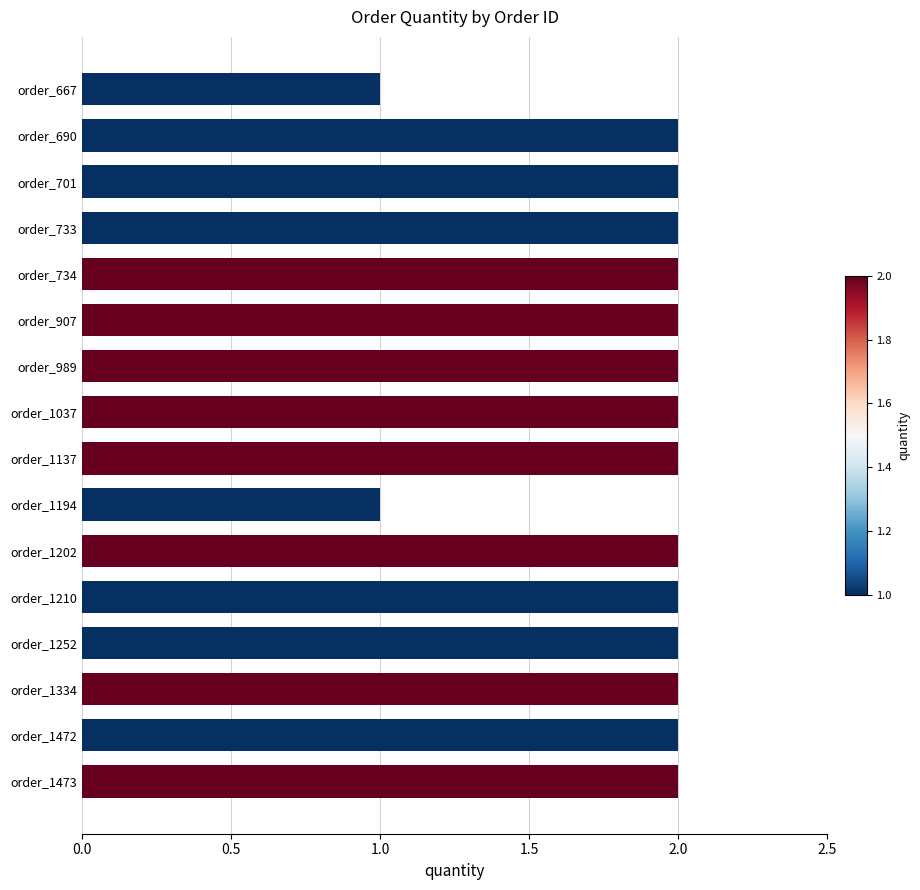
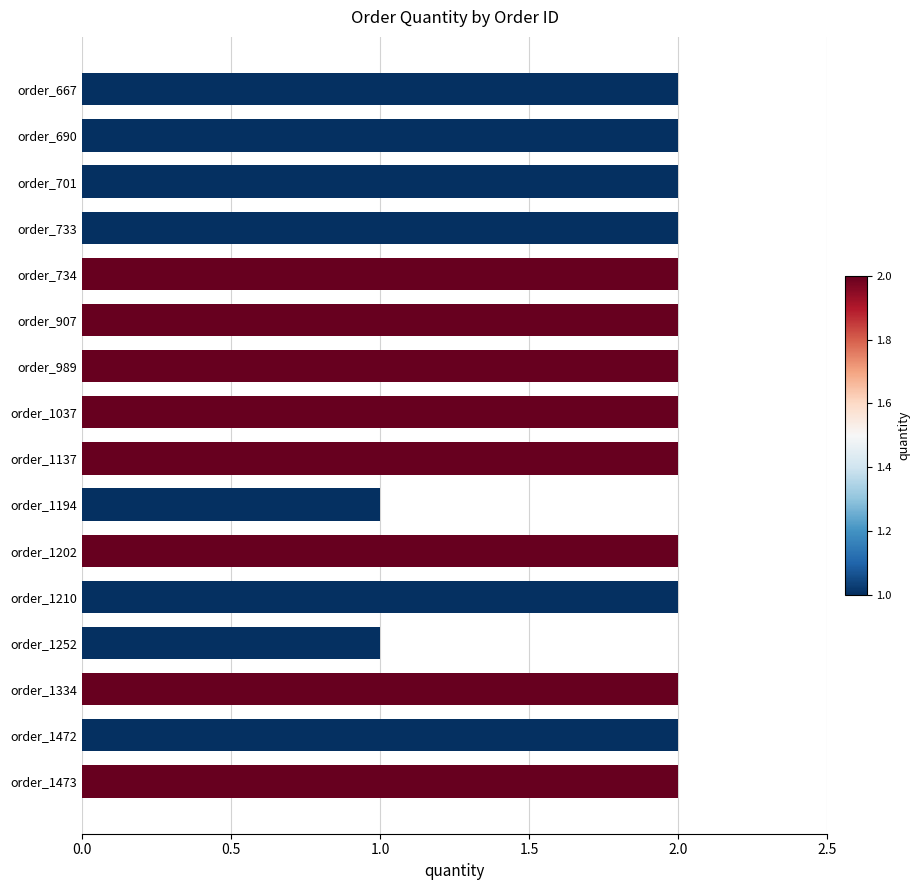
order_667: 1 -> 2
order_1252: 2 -> 1
